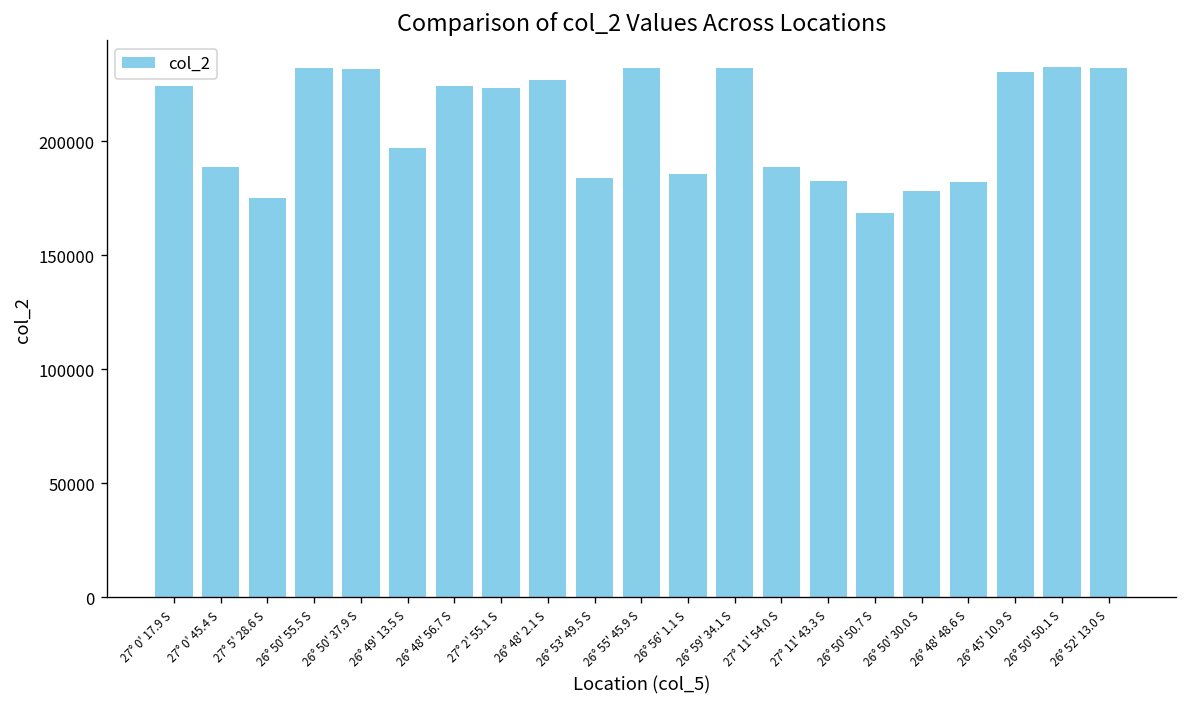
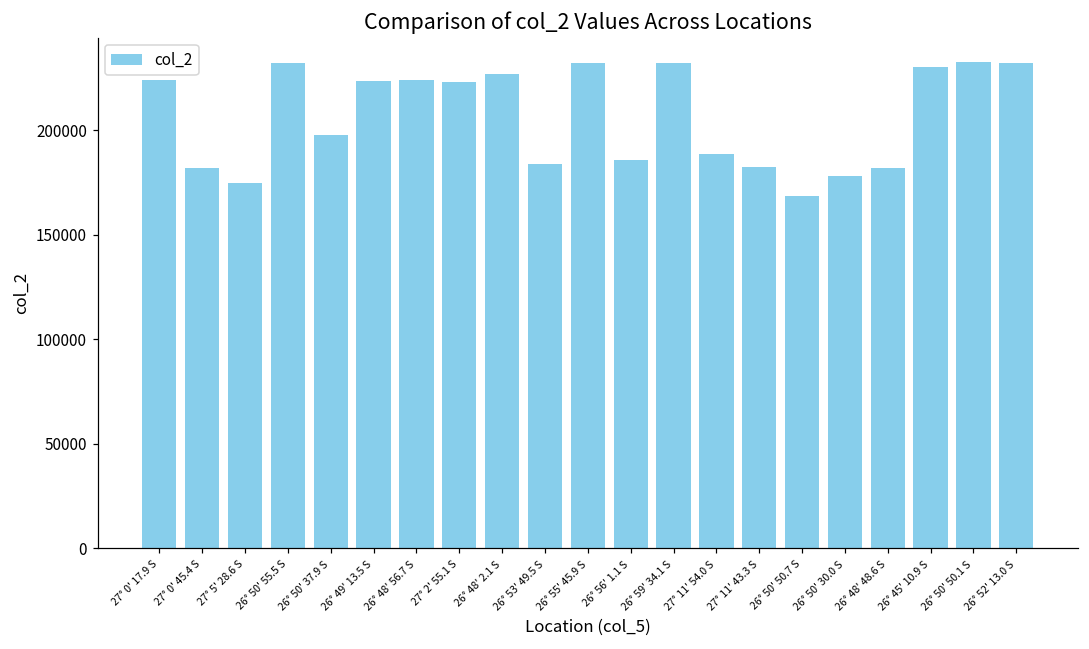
27° 0' 45.4 S: 189000 -> 182000
26° 50' 37.9 S: 232000 -> 198000
26° 49' 13.5 S: 197000 -> 224000
